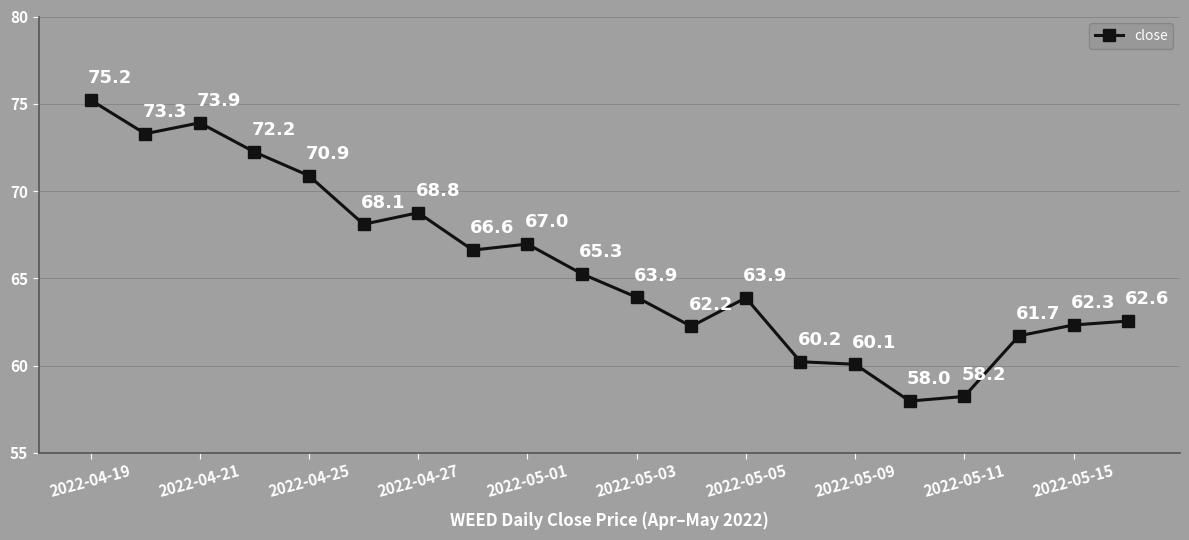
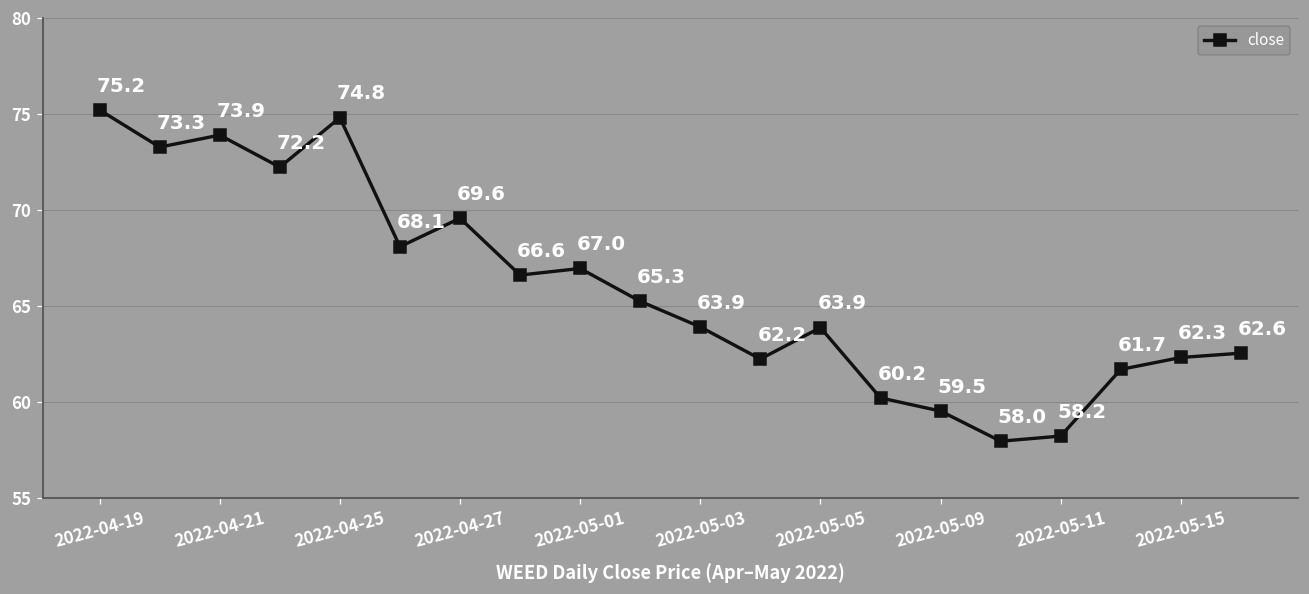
2022-04-25: 70.9 -> 74.8
2022-04-27: 68.8 -> 69.6
2022-05-09: 60.1 -> 59.5
